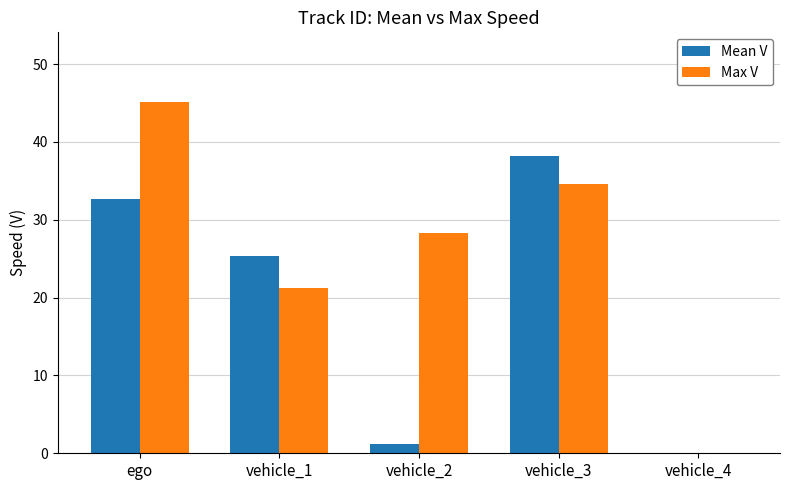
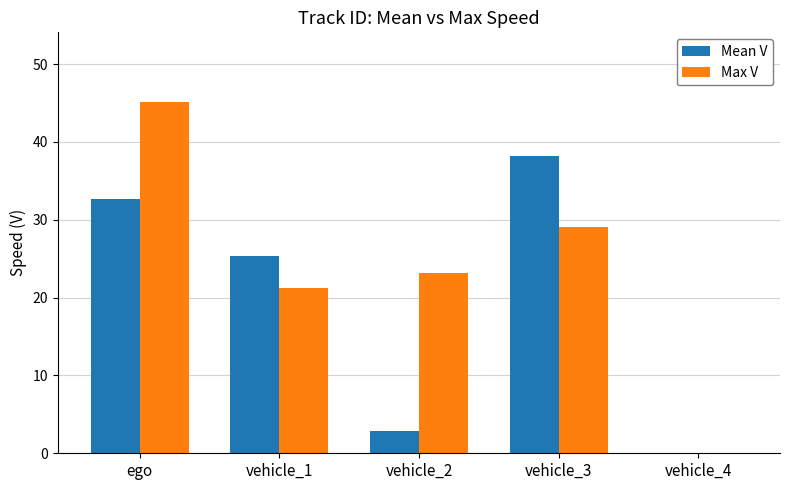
Mean V, vehicle_2: 1 -> 3
Max V, vehicle_2: 28 -> 23
Max V, vehicle_3: 35 -> 29
